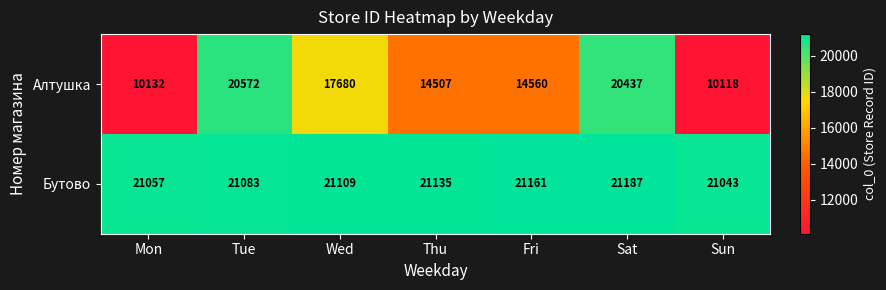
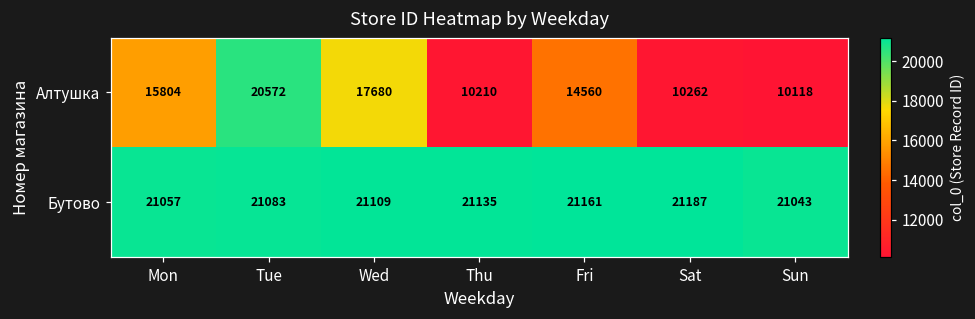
Алтушка, Mon: 10132 -> 15804
Алтушка, Thu: 14507 -> 10210
Алтушка, Sat: 20437 -> 10262
